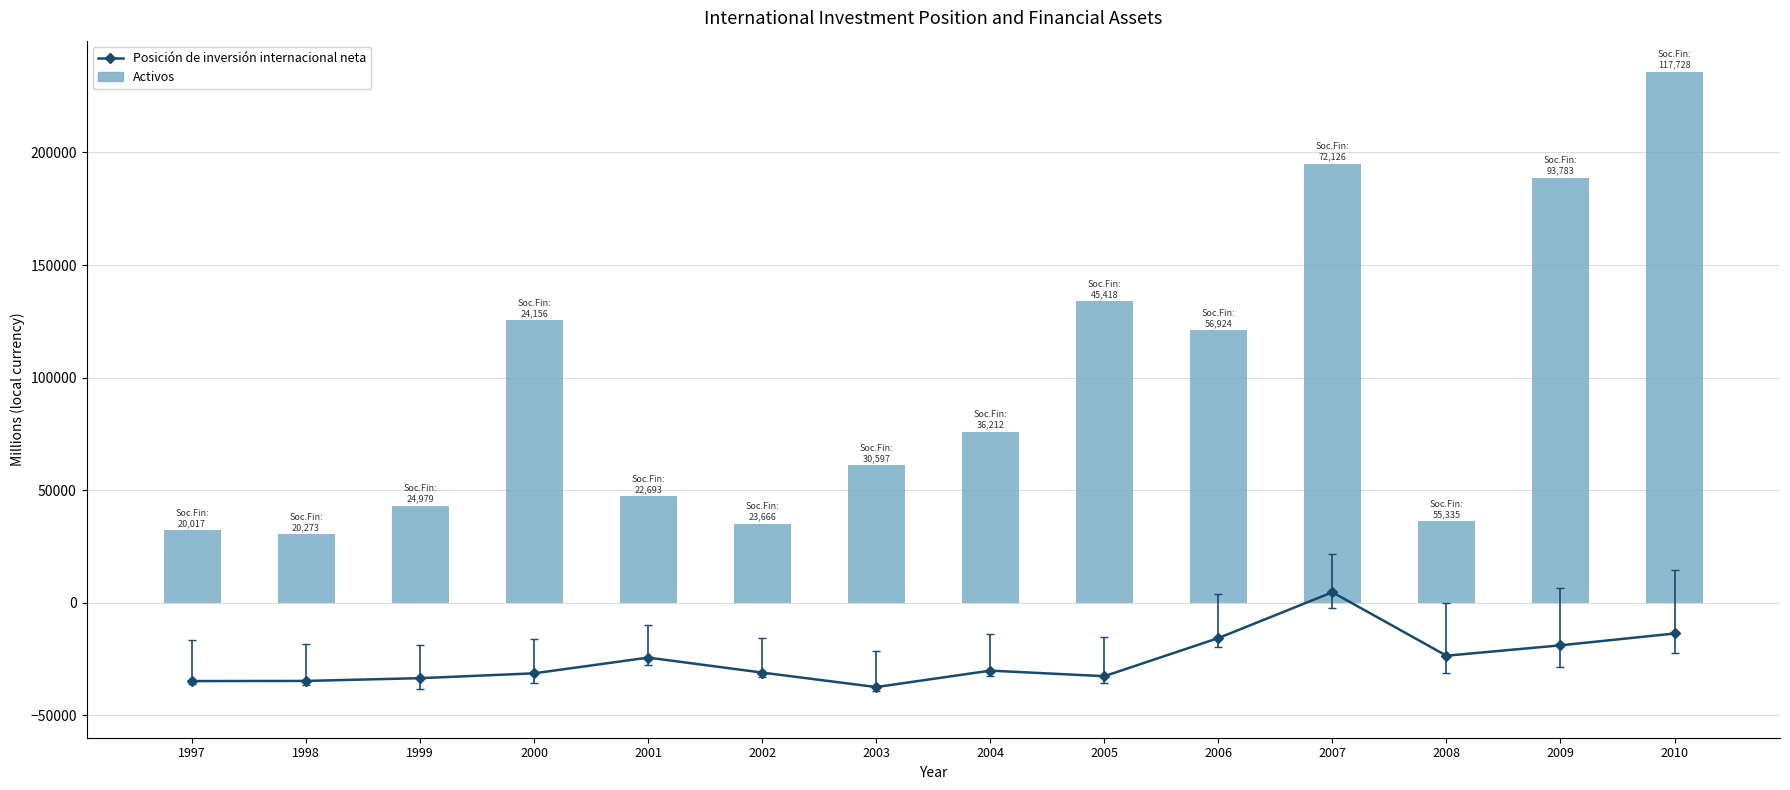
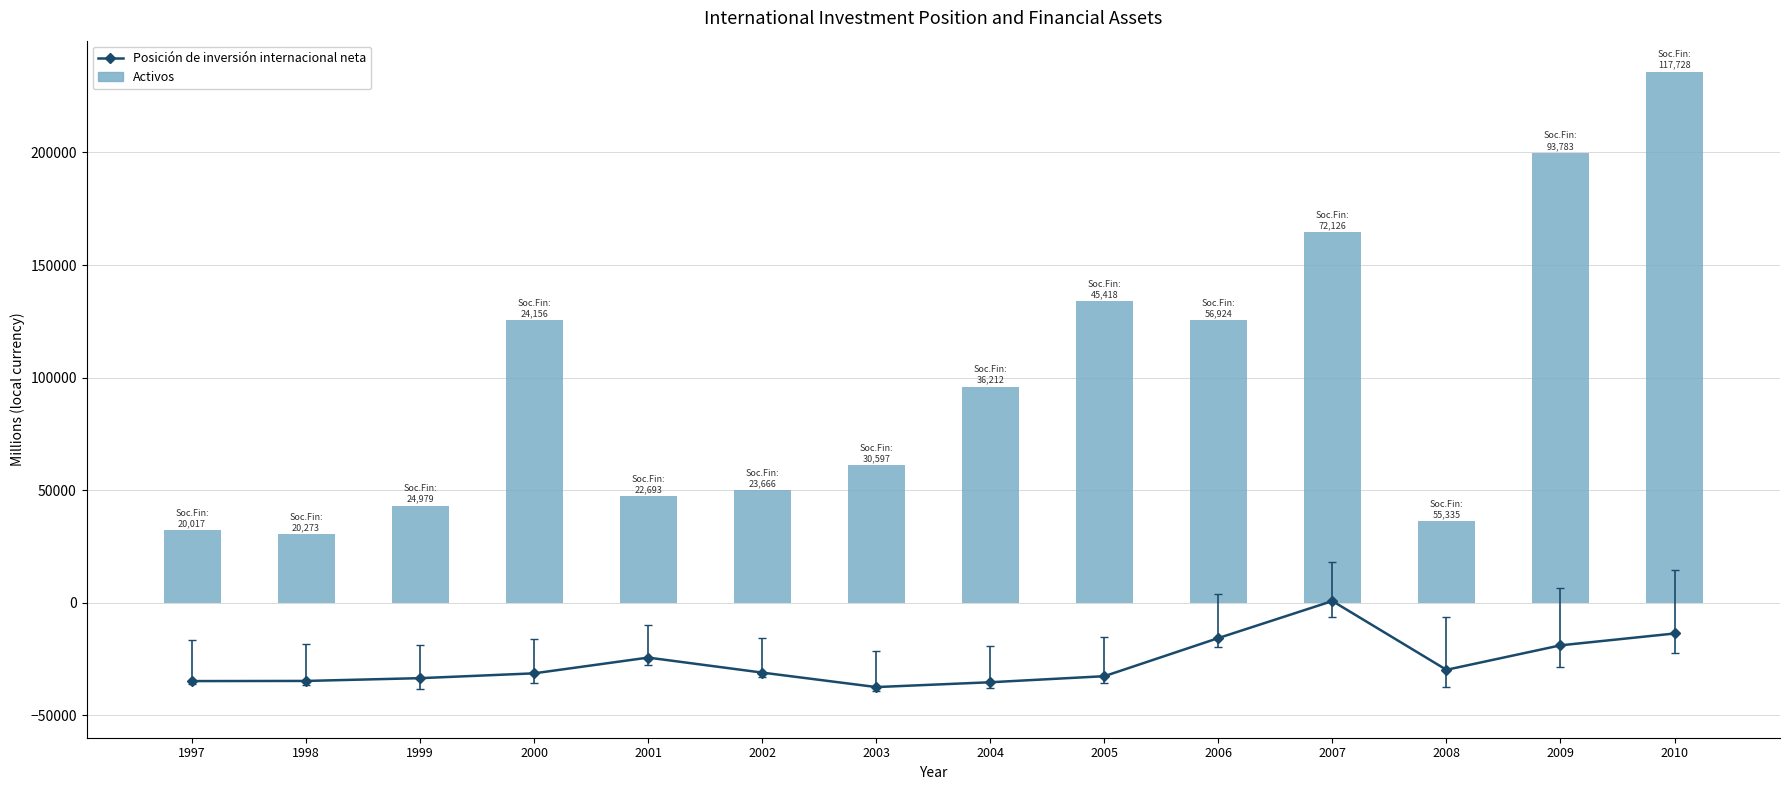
Activos, 2002: 35000 -> 50000
Posición de inversión internacional neta, 2004: -30000 -> -35000
Activos, 2004: 76000 -> 96000
Activos, 2006: 121000 -> 125000
Posición de inversión internacional neta, 2007: 5000 -> 1000
Activos, 2007: 195000 -> 165000
Posición de inversión internacional neta, 2008: -24000 -> -30000
Activos, 2009: 189000 -> 200000
